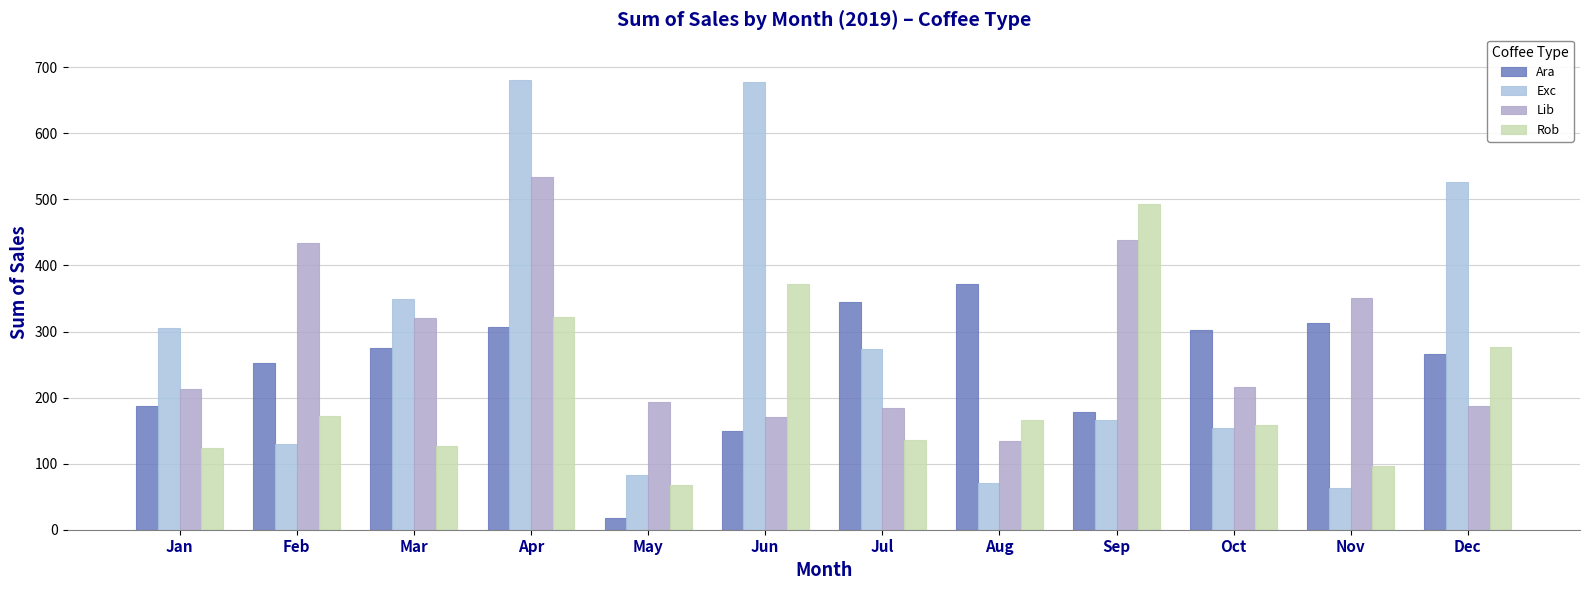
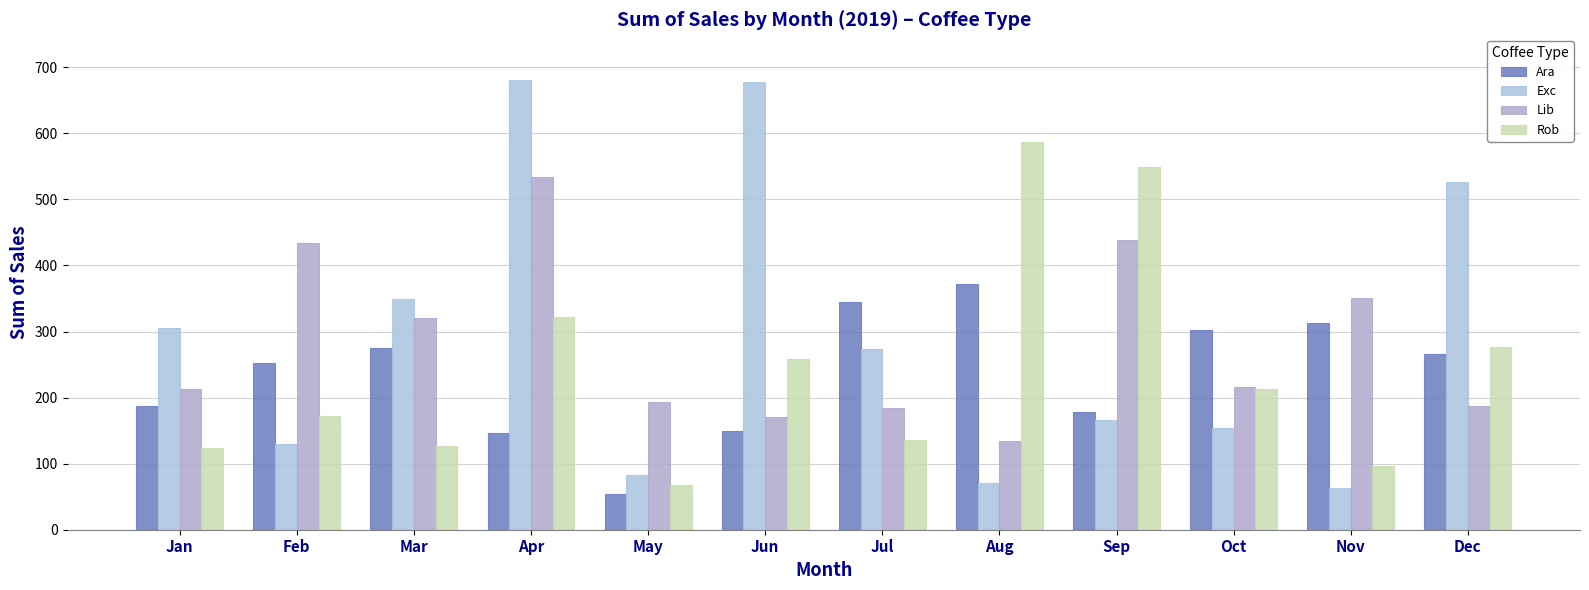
Ara, Apr: 310 -> 150
Ara, May: 20 -> 50
Rob, Jun: 370 -> 260
Rob, Aug: 170 -> 590
Rob, Sep: 490 -> 550
Rob, Oct: 160 -> 210
